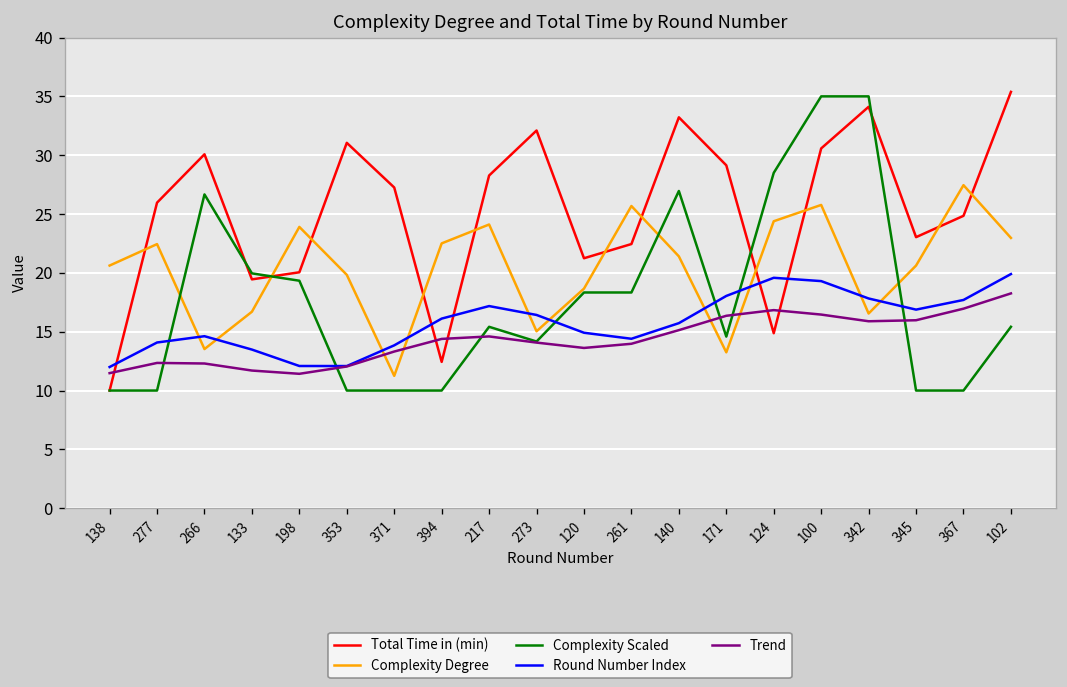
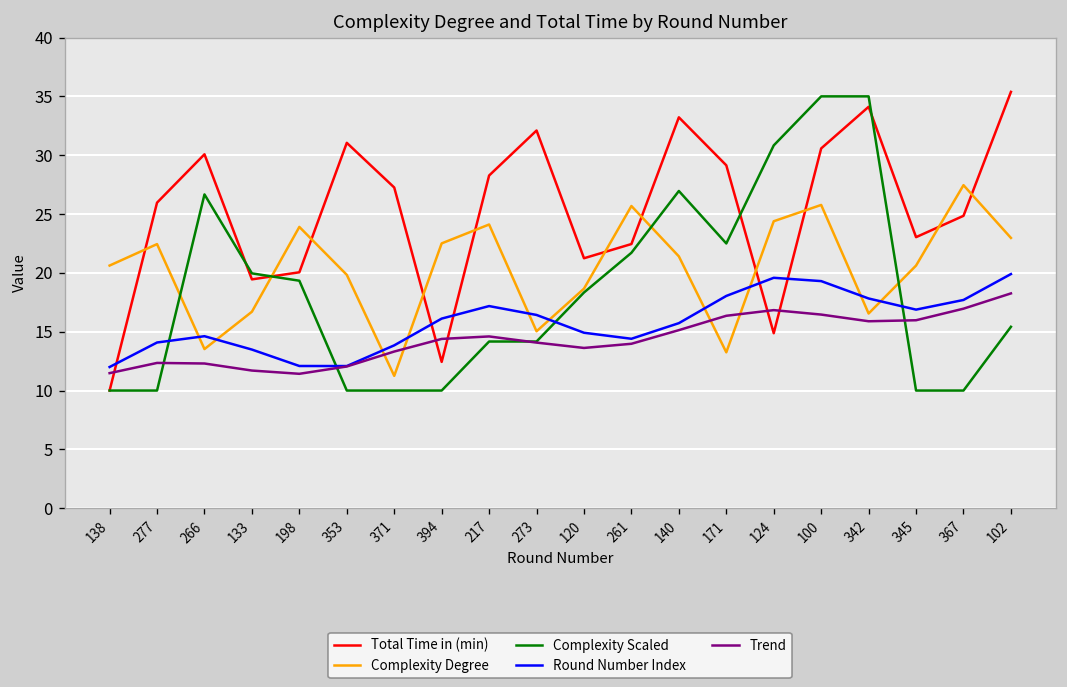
Complexity Scaled, 217: 15 -> 14
Complexity Scaled, 261: 18 -> 22
Complexity Scaled, 171: 15 -> 23
Complexity Scaled, 124: 29 -> 31
